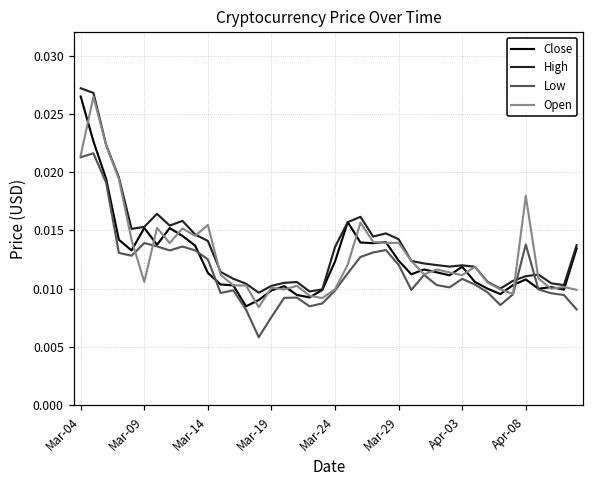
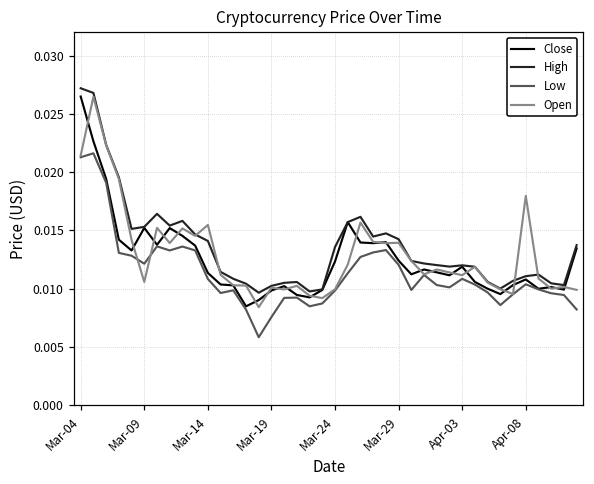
Low, Mar-09: 0.0139 -> 0.0121
Low, Mar-14: 0.0125 -> 0.0108
Low, Apr-08: 0.0138 -> 0.0104
